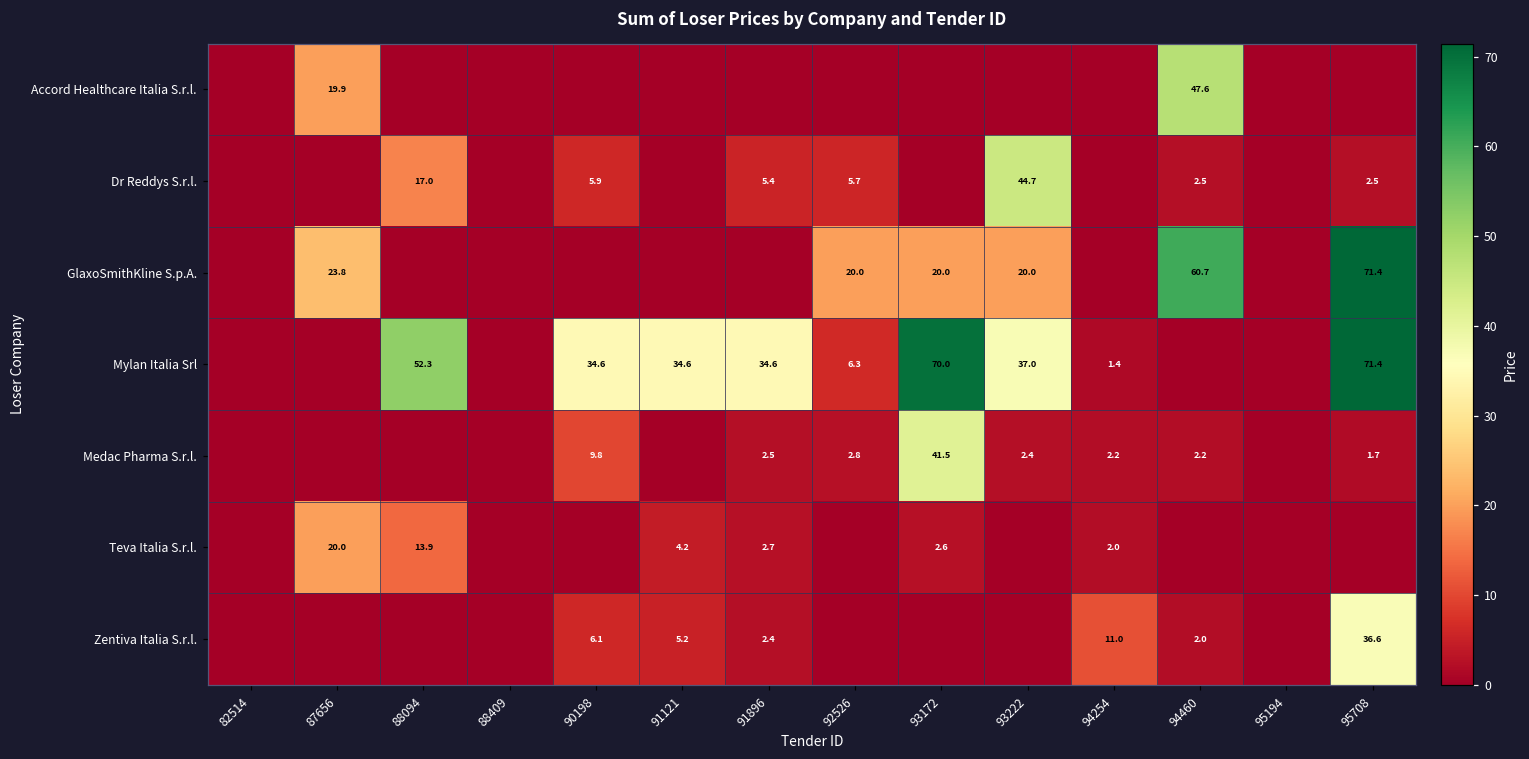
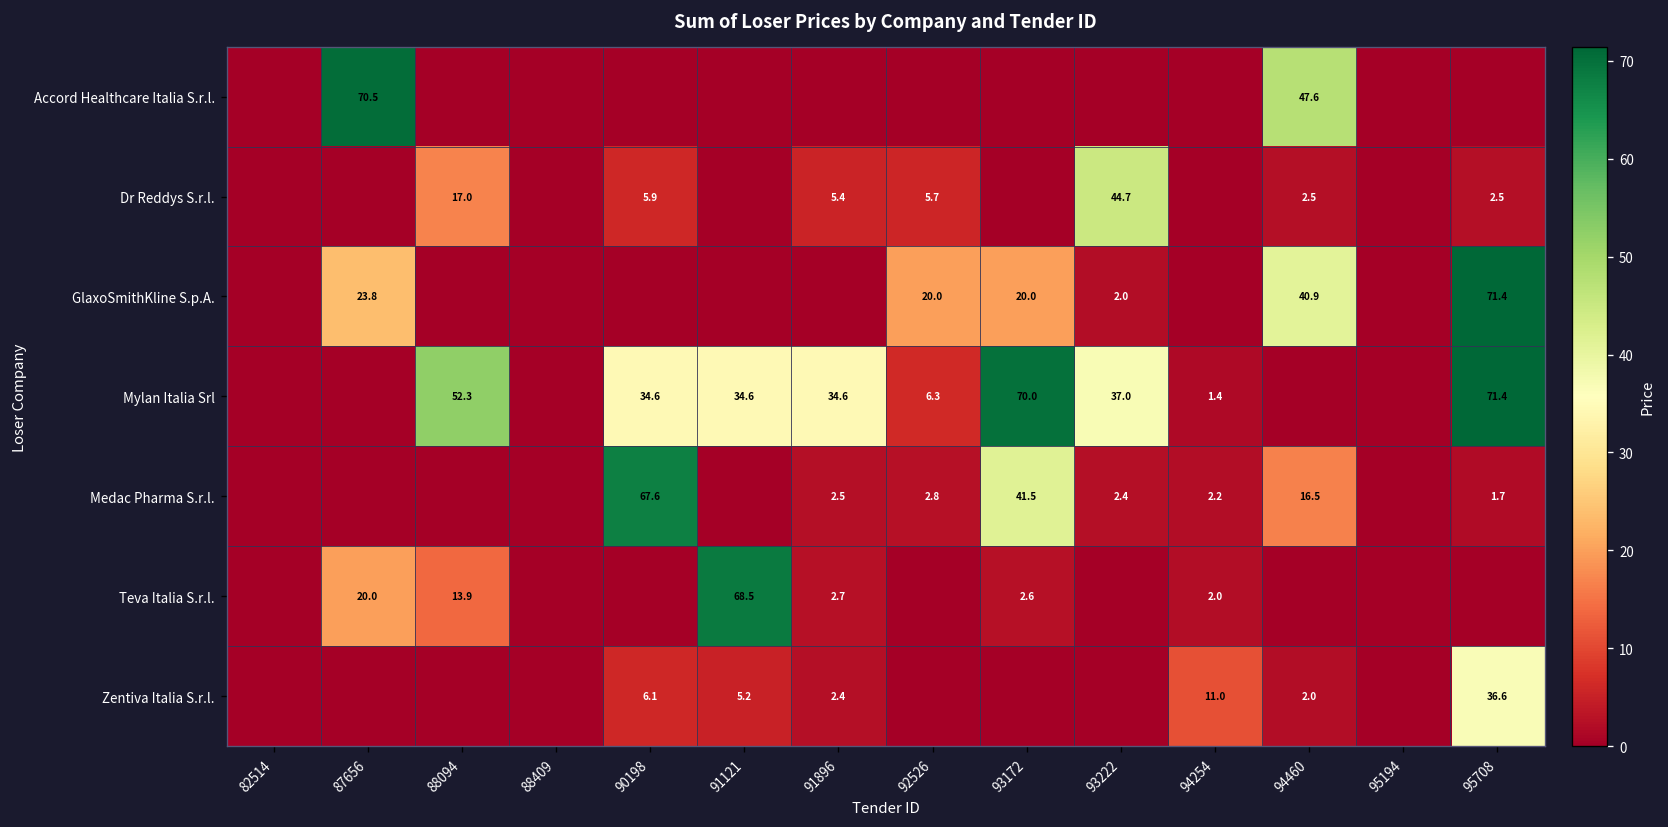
Accord Healthcare Italia S.r.l., 87656: 19.9 -> 70.5
GlaxoSmithKline S.p.A., 93222: 20.0 -> 2.0
GlaxoSmithKline S.p.A., 94460: 60.7 -> 40.9
Medac Pharma S.r.l., 90198: 9.8 -> 67.6
Medac Pharma S.r.l., 94460: 2.2 -> 16.5
Teva Italia S.r.l., 91121: 4.2 -> 68.5
